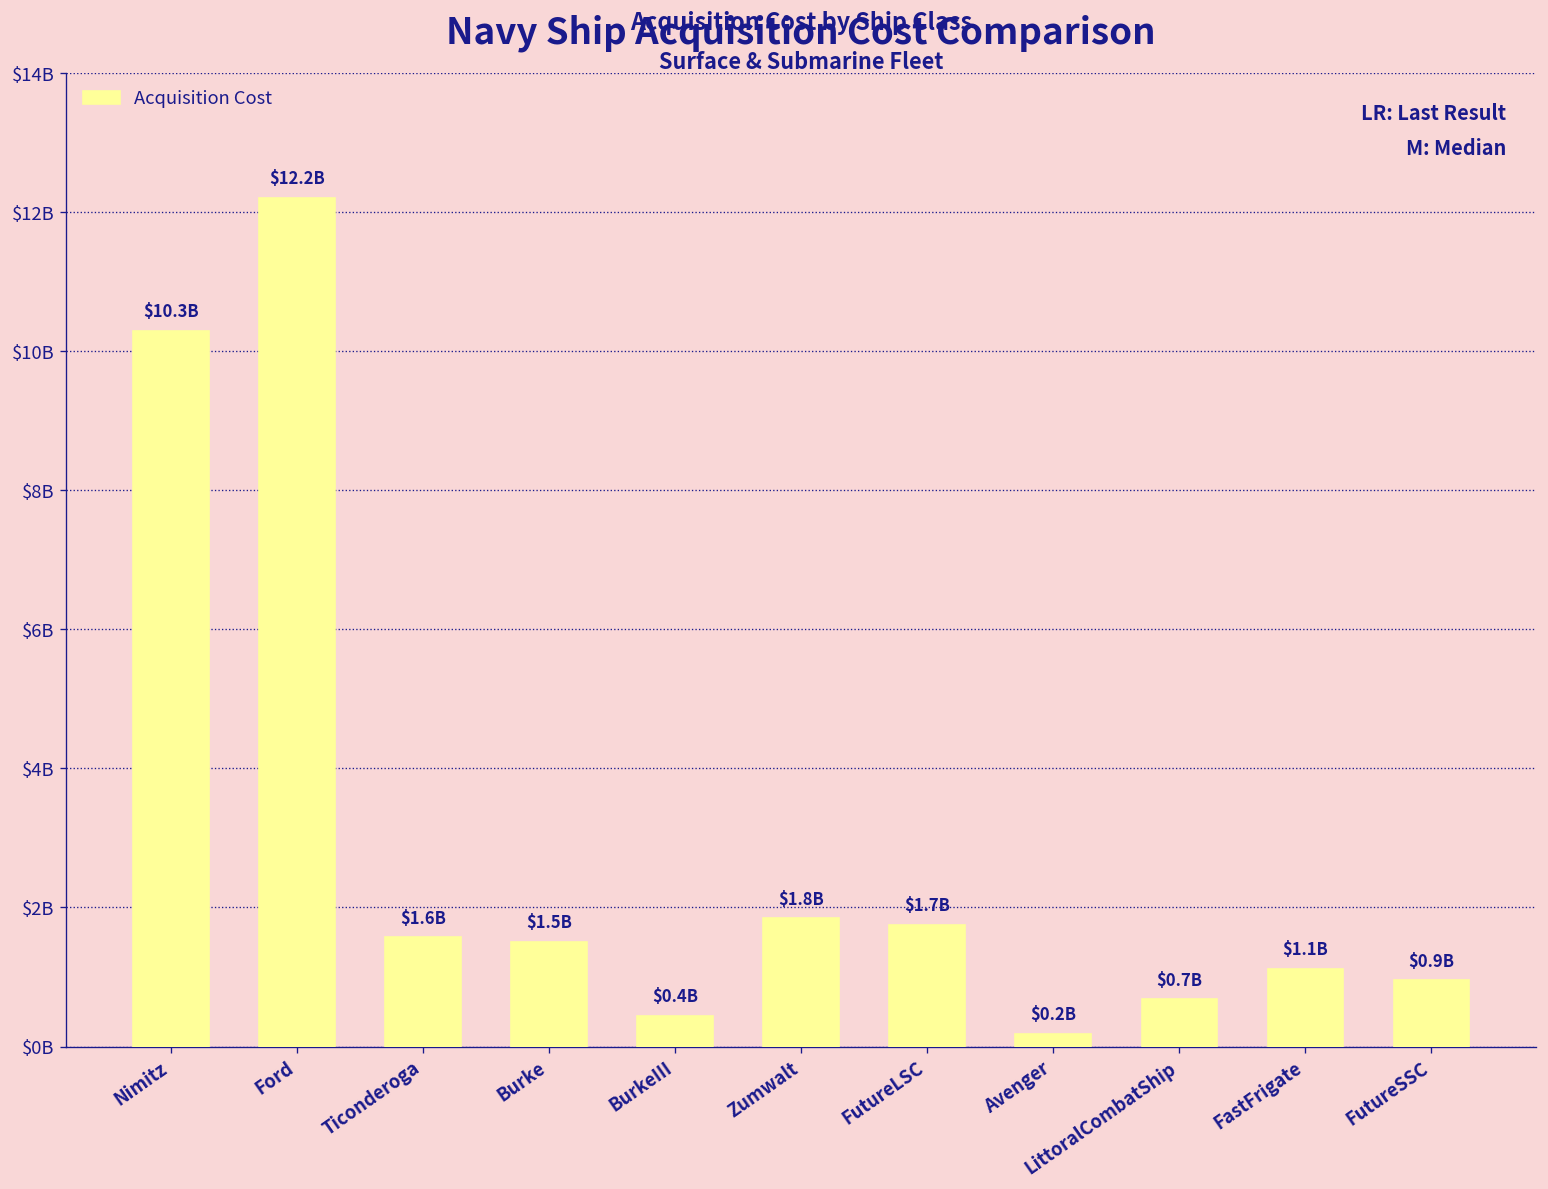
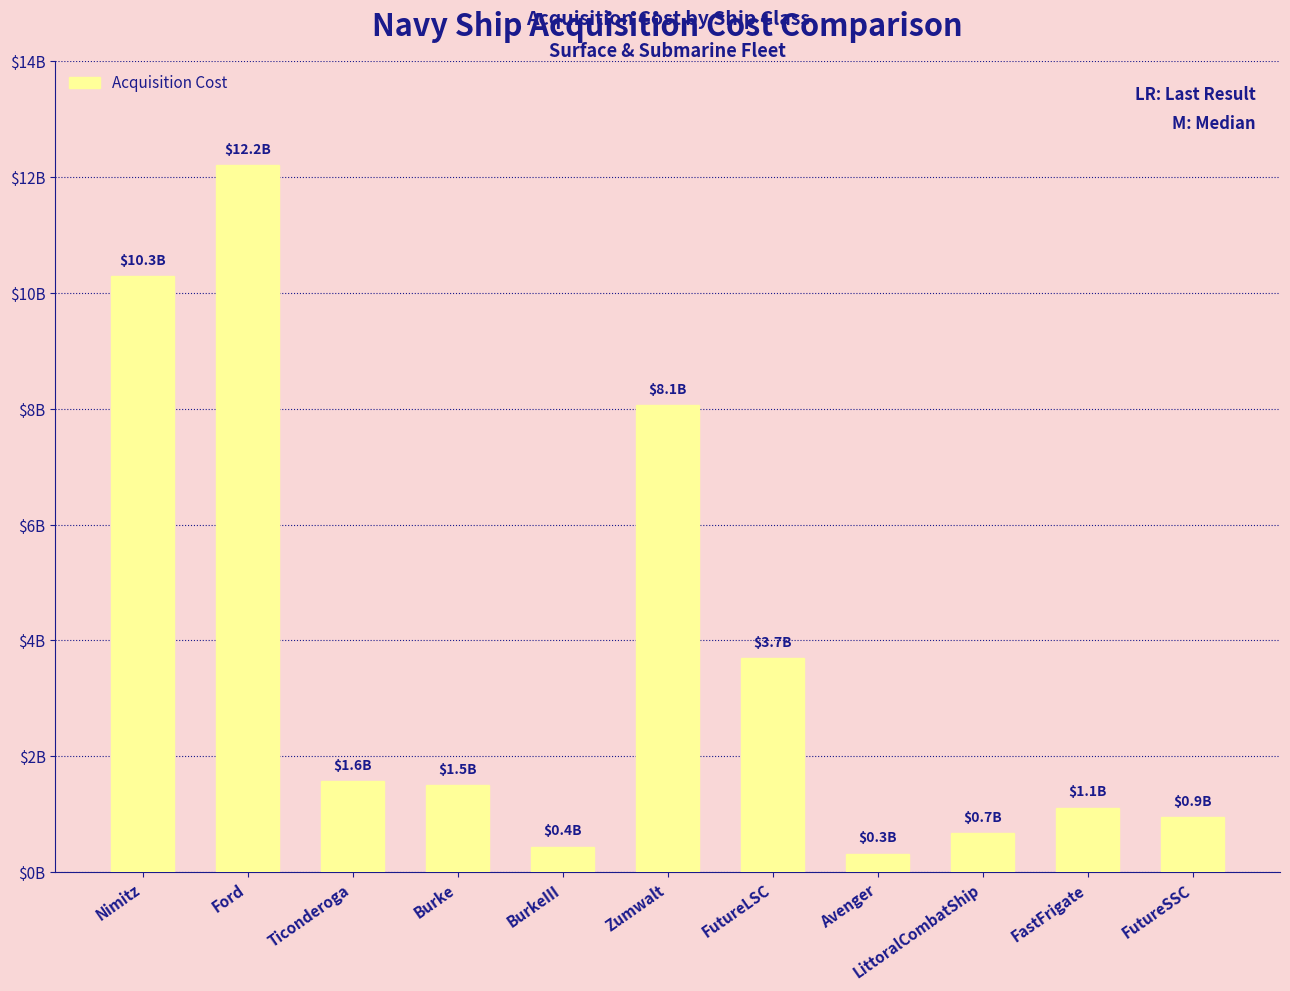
Zumwalt: $1.8B -> $8.1B
FutureLSC: $1.7B -> $3.7B
Avenger: $0.2B -> $0.3B
